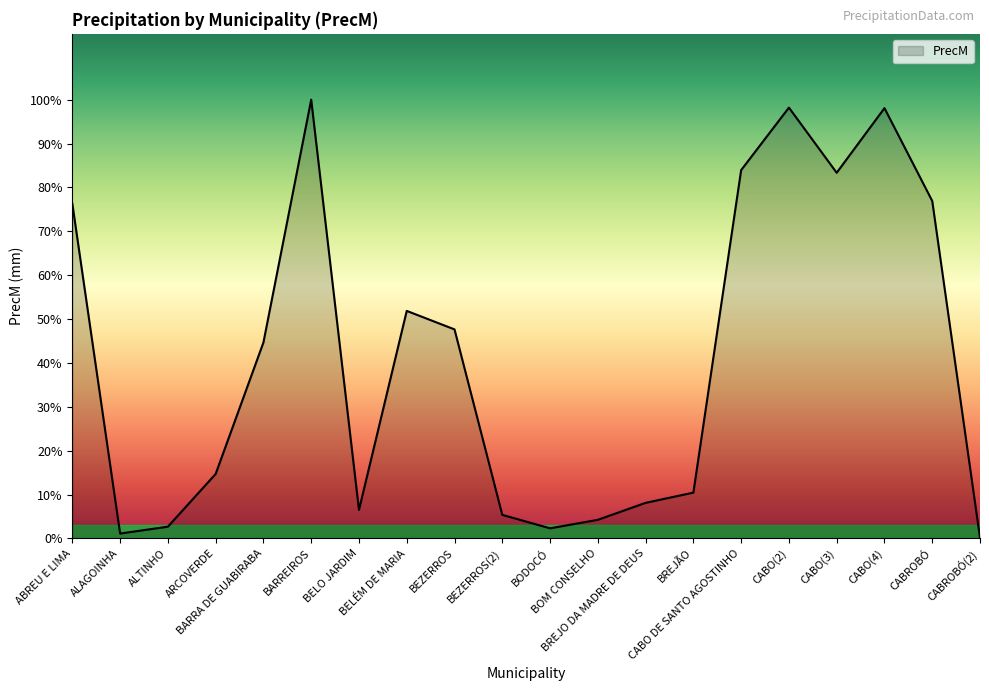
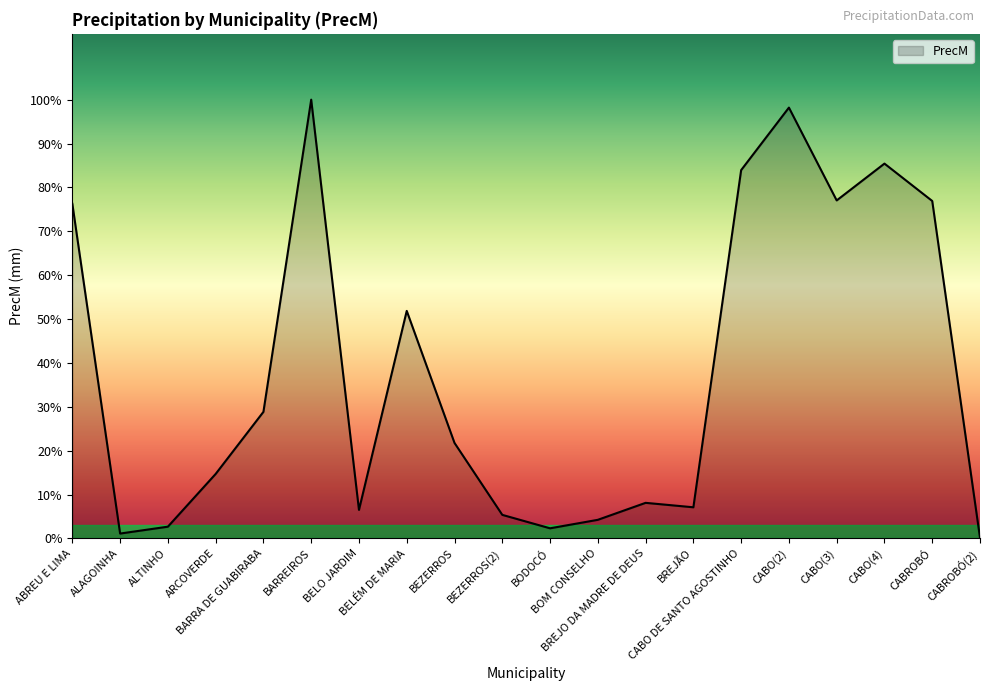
BARRA DE GUABIRABA: 45% -> 29%
BEZERROS: 48% -> 22%
BREJÃO: 10% -> 7%
CABO(3): 83% -> 77%
CABO(4): 98% -> 85%
